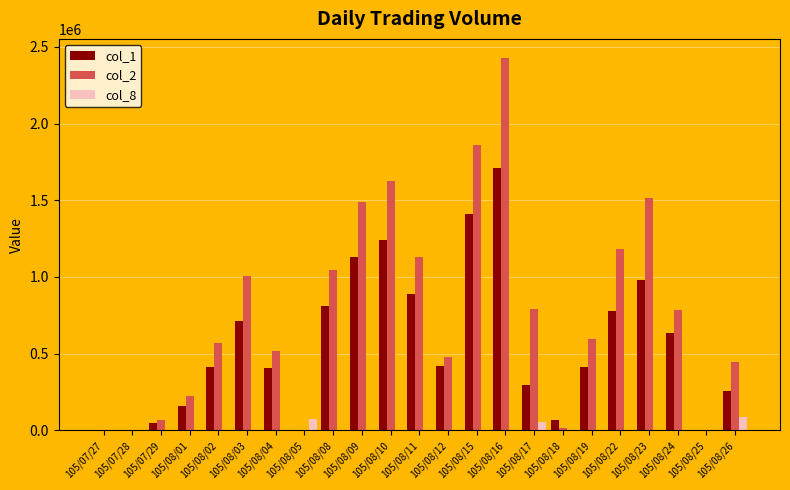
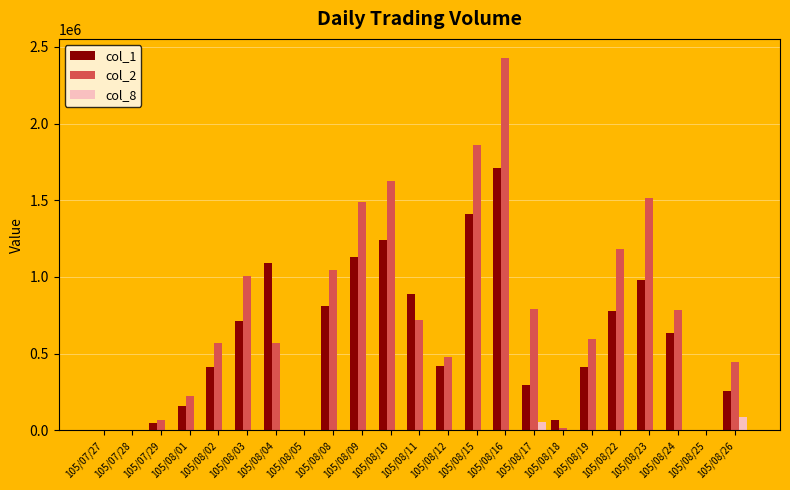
col_1, 105/08/04: 410000 -> 1090000
col_2, 105/08/04: 510000 -> 570000
col_8, 105/08/05: 80000 -> 0
col_2, 105/08/11: 1130000 -> 720000
